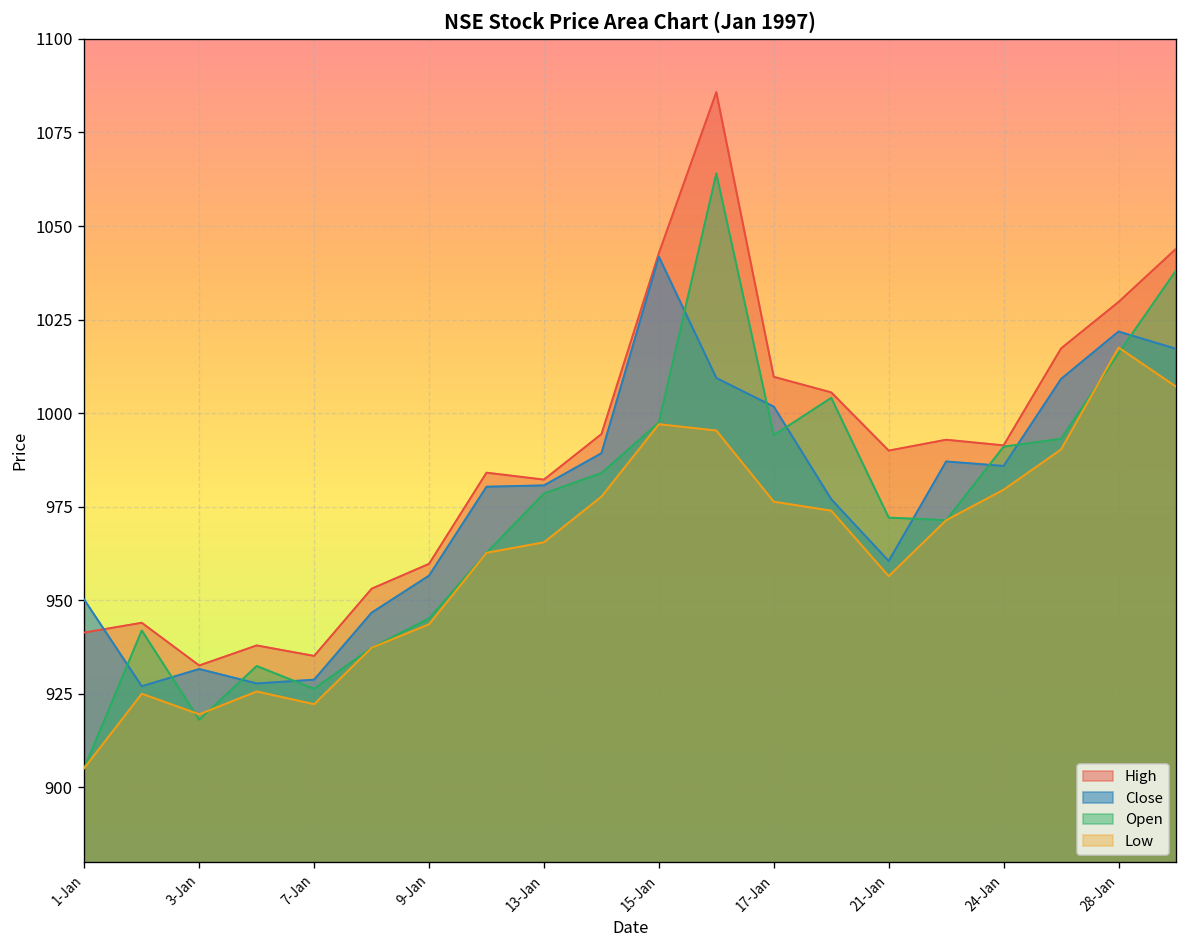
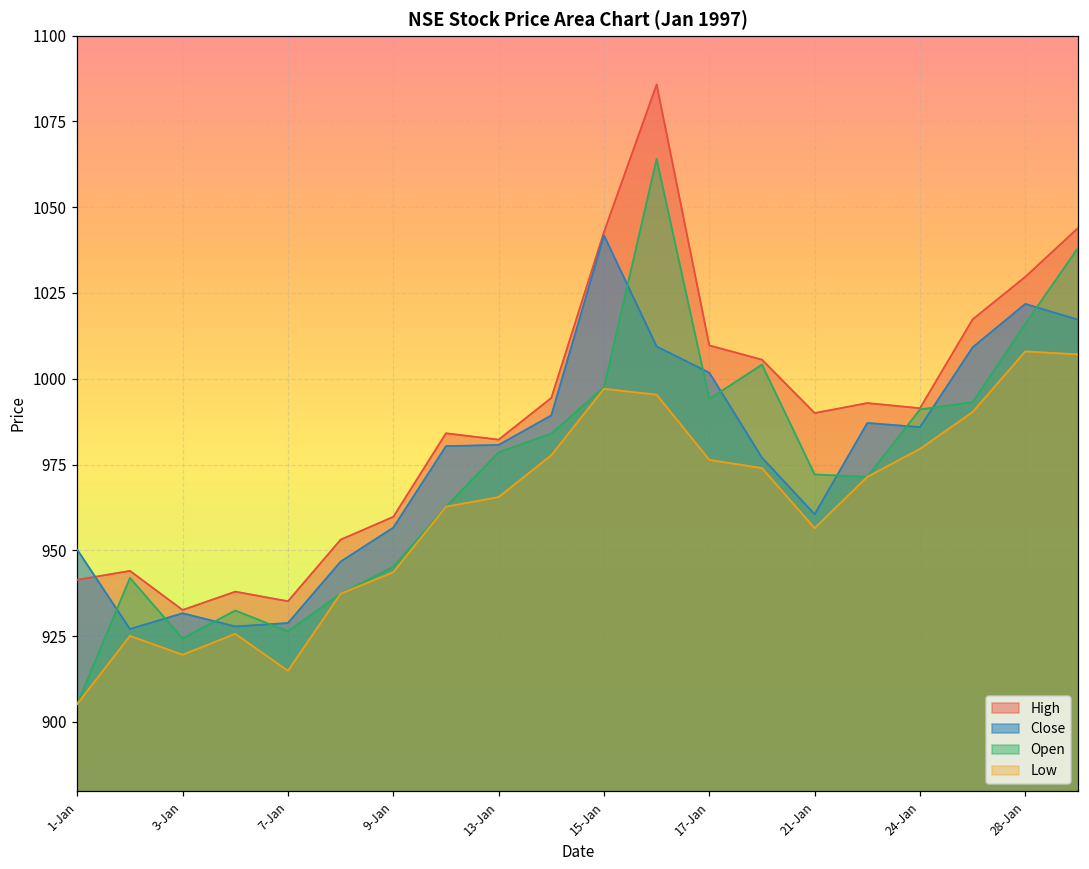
Open, 3-Jan: 918 -> 924
Low, 7-Jan: 922 -> 915
Low, 28-Jan: 1018 -> 1008
